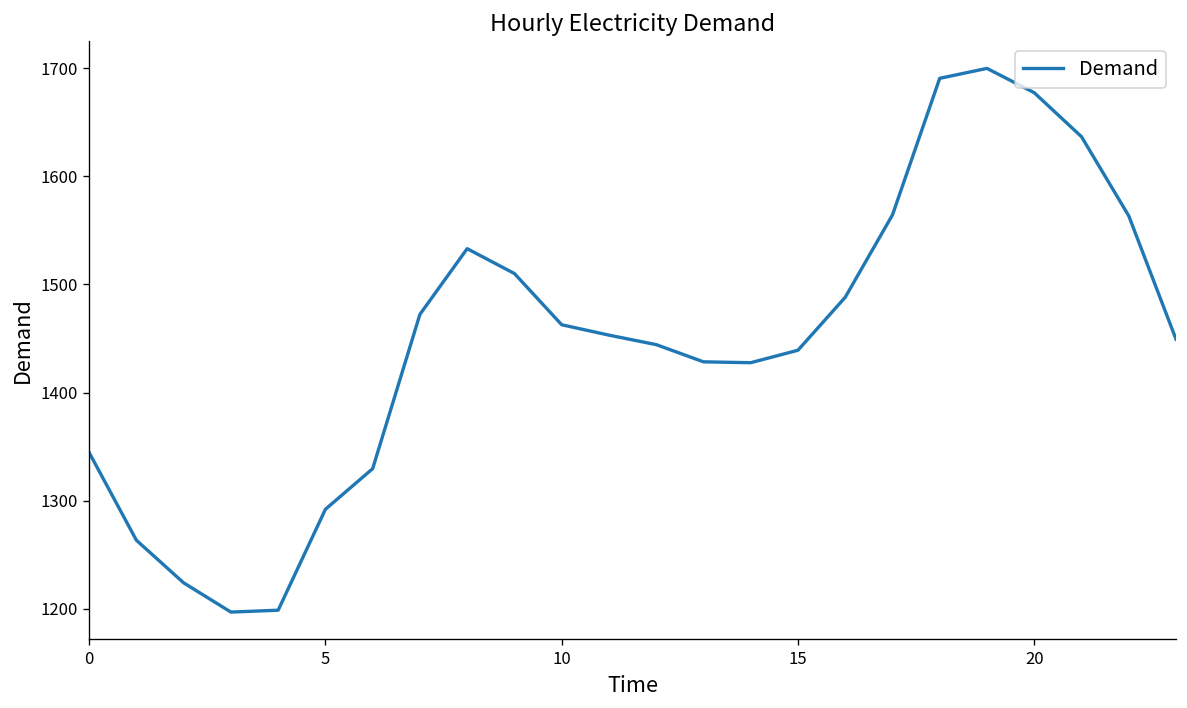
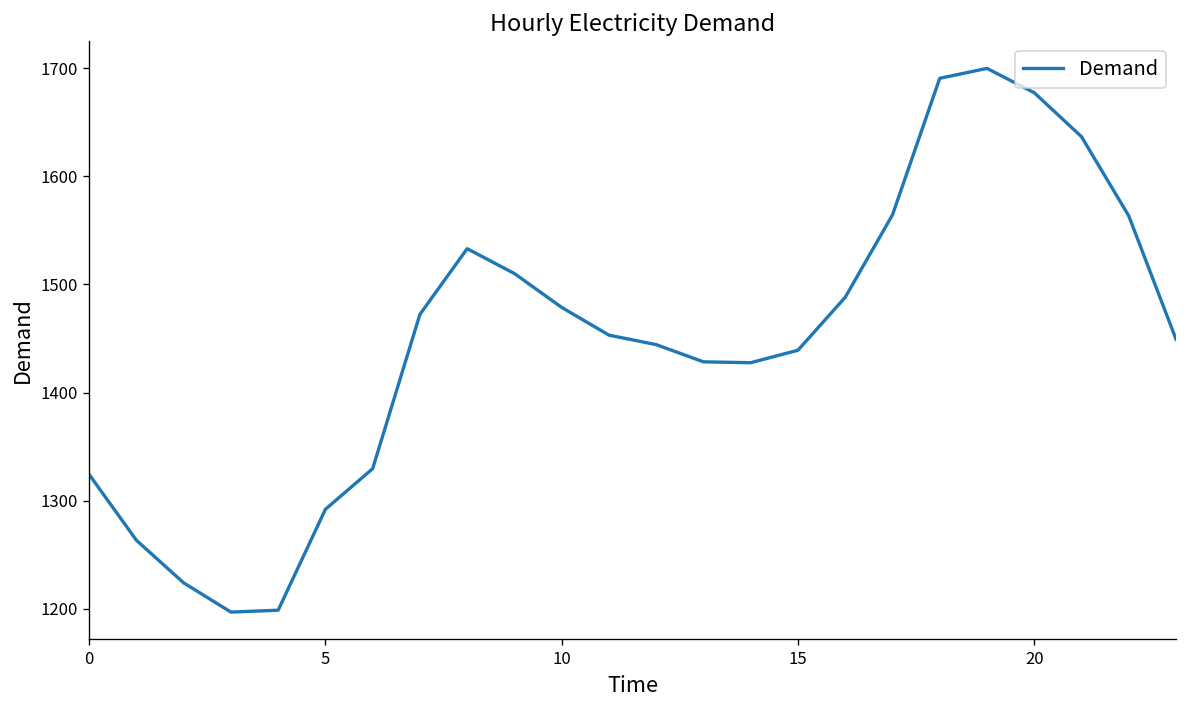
0: 1340 -> 1320
10: 1460 -> 1480
